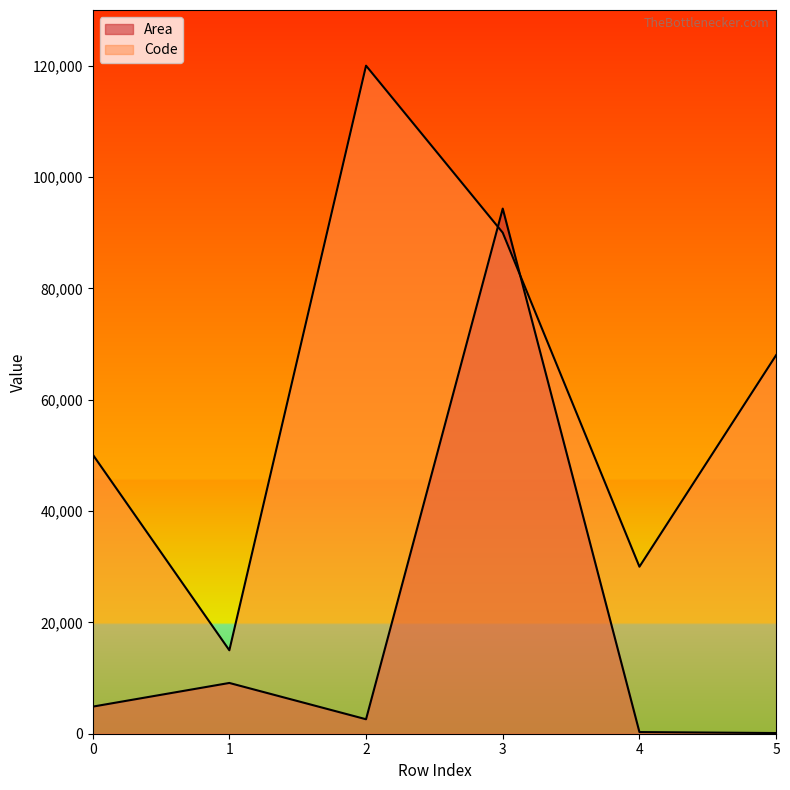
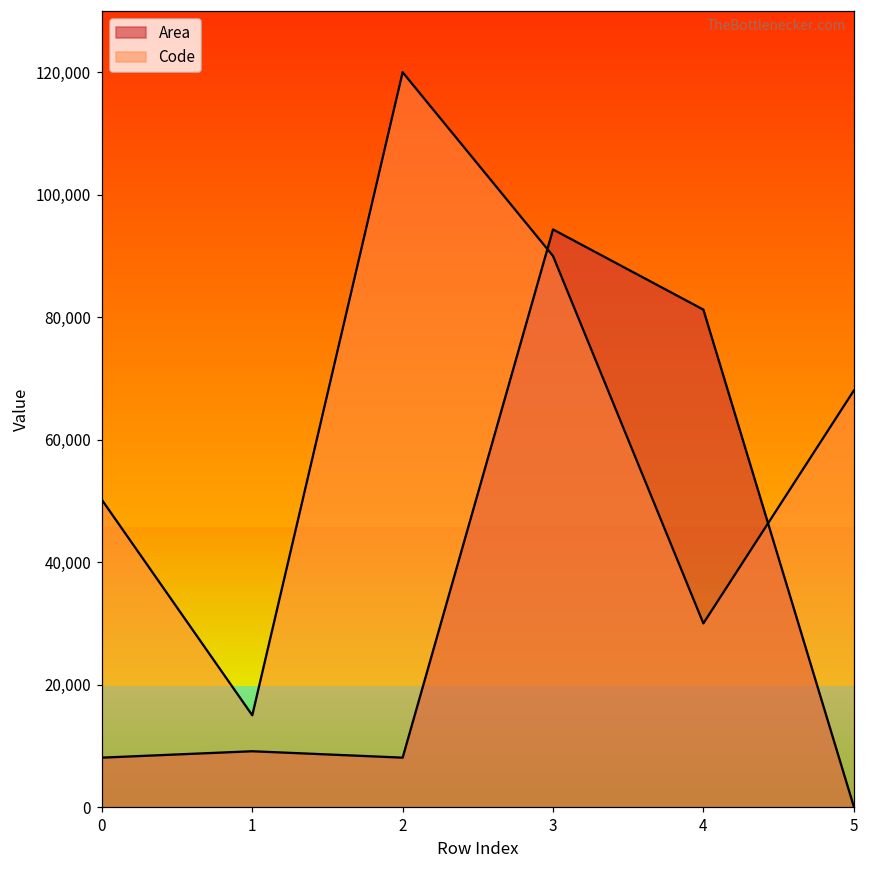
Area, 0: 5,000 -> 8,000
Area, 2: 3,000 -> 8,000
Area, 4: 0 -> 81,000
